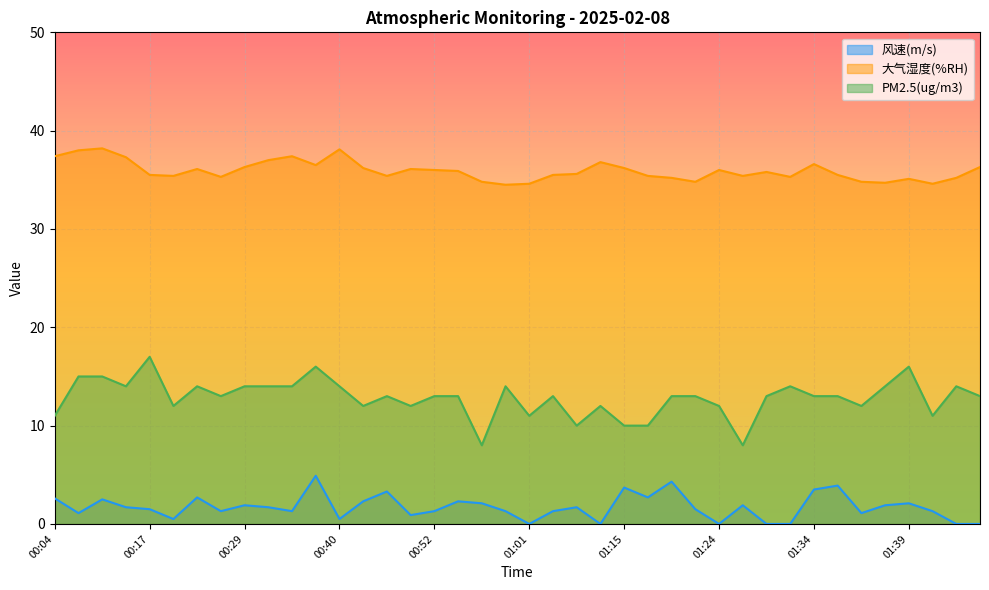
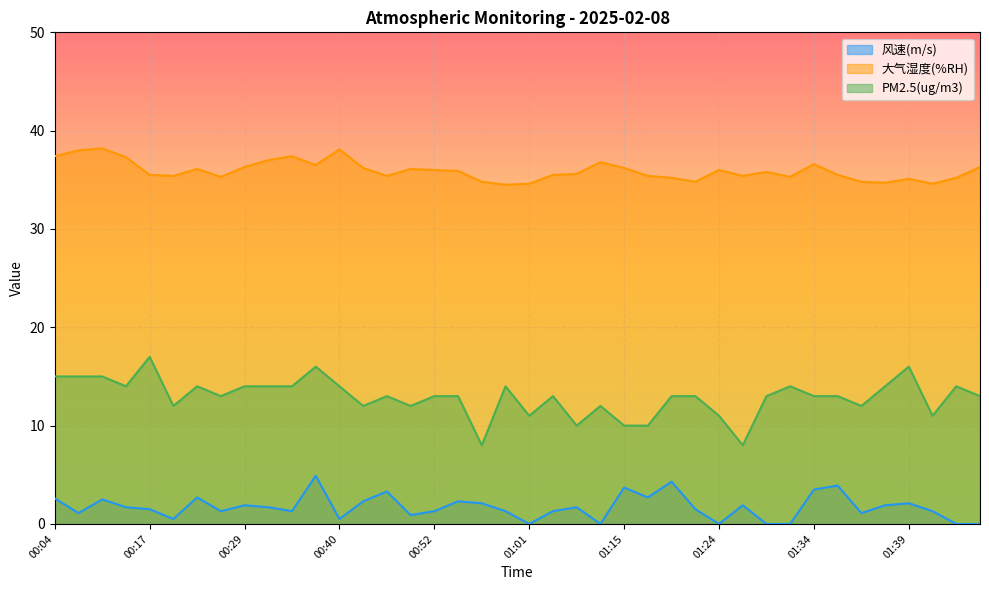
PM2.5(ug/m3), 00:04: 11 -> 15
PM2.5(ug/m3), 01:24: 12 -> 11
